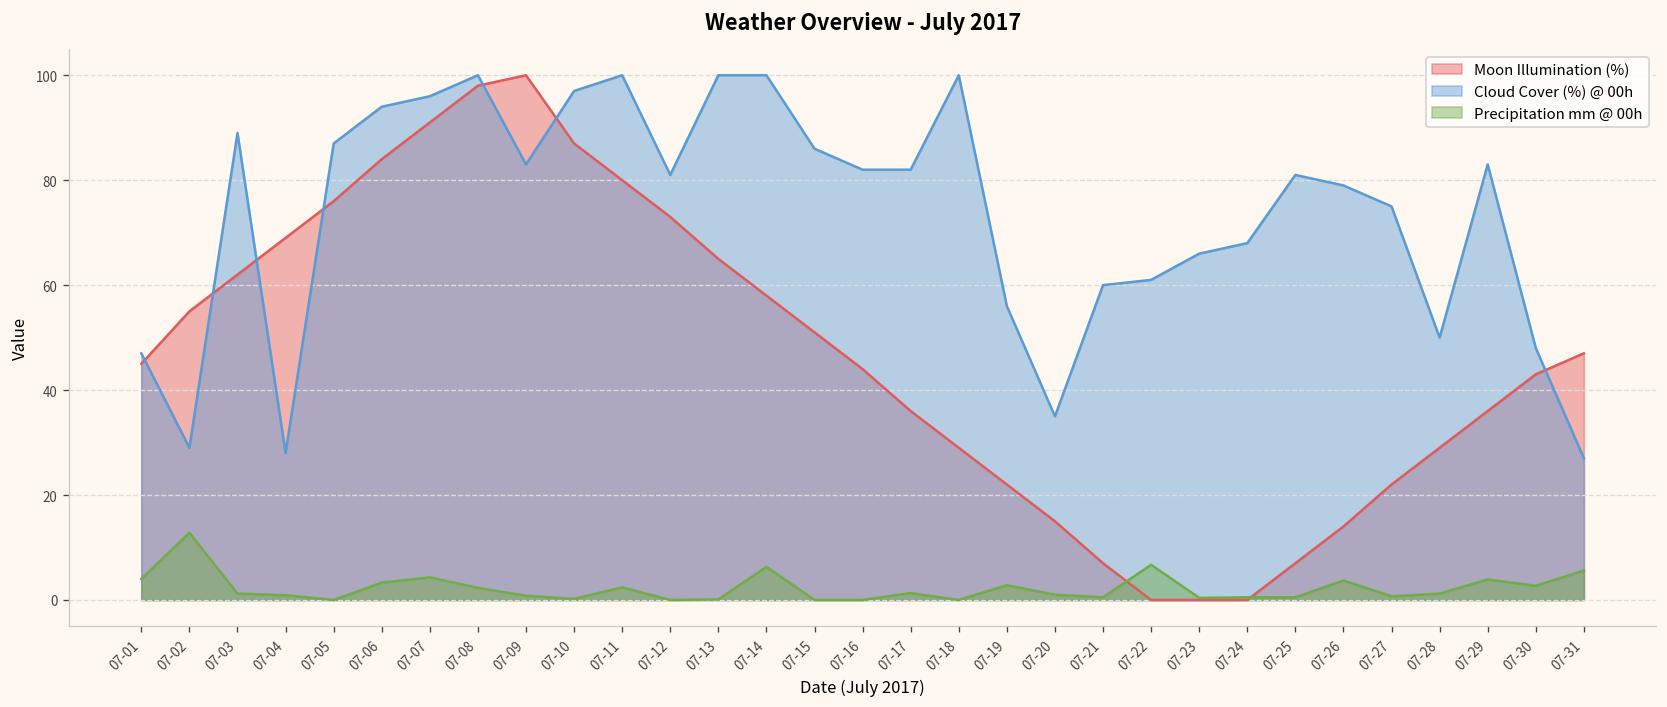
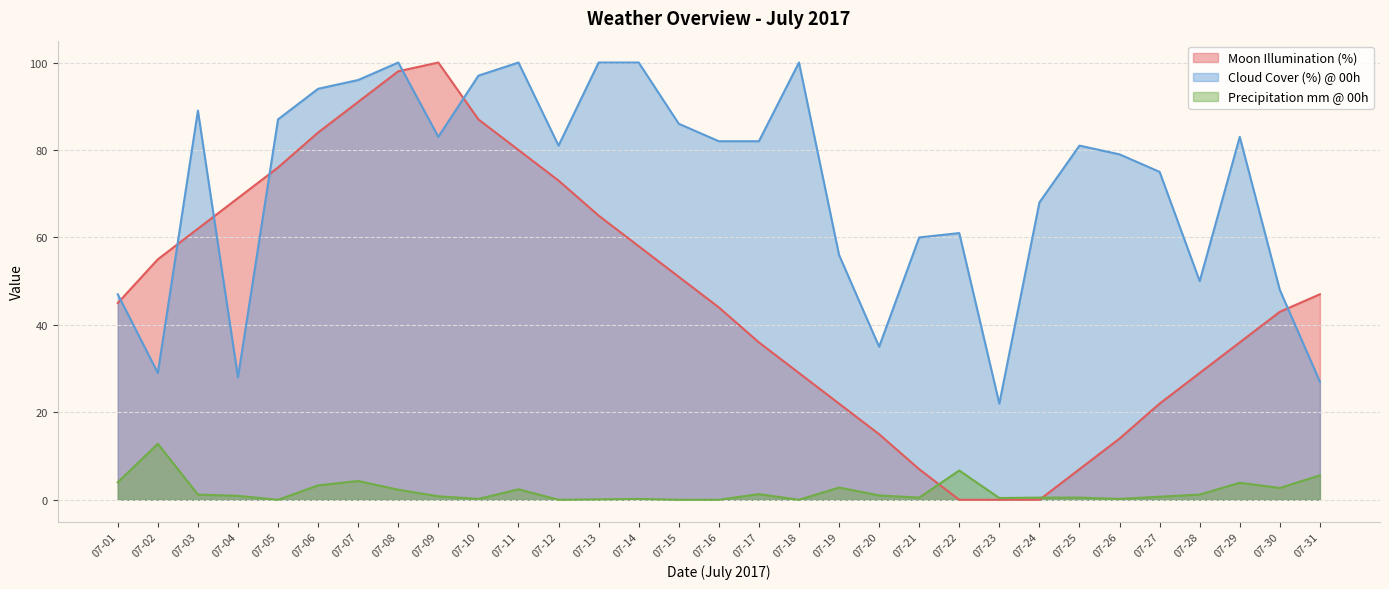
Precipitation mm @ 00h, 07-14: 6 -> 0
Cloud Cover (%) @ 00h, 07-23: 66 -> 22
Precipitation mm @ 00h, 07-26: 4 -> 0
